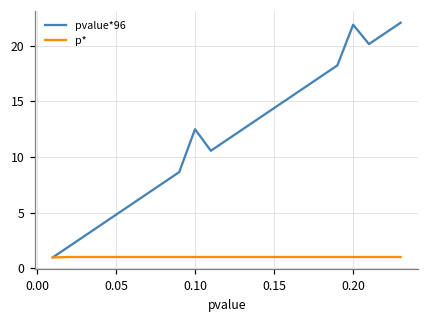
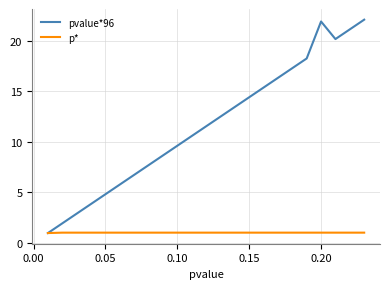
pvalue*96, 0.10: 12.5 -> 9.6
